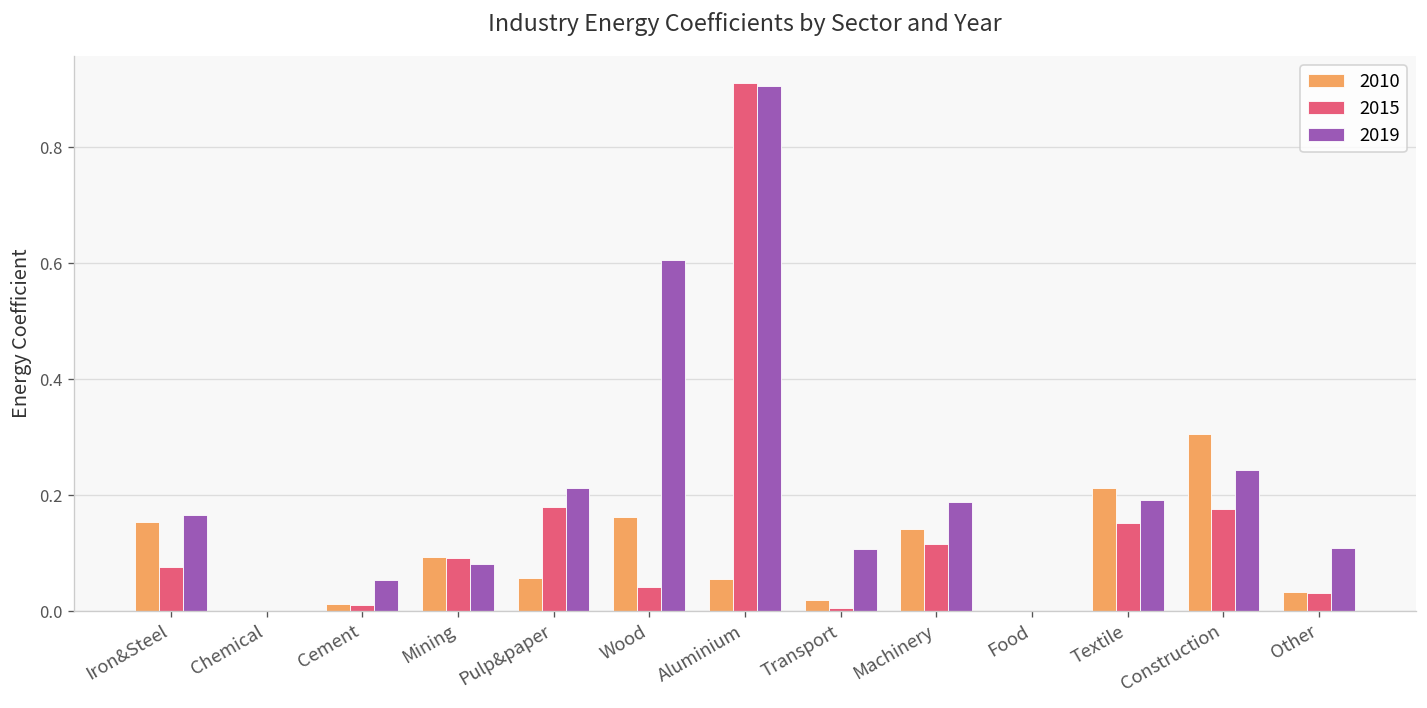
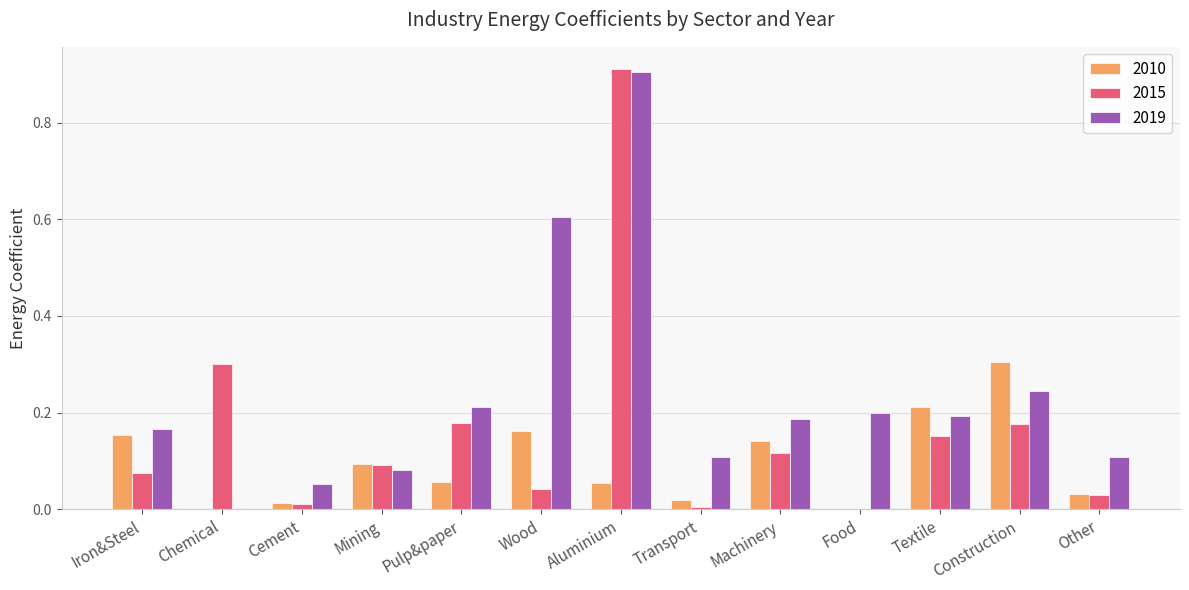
2015, Chemical: 0.0 -> 0.3
2019, Food: 0.0 -> 0.2
